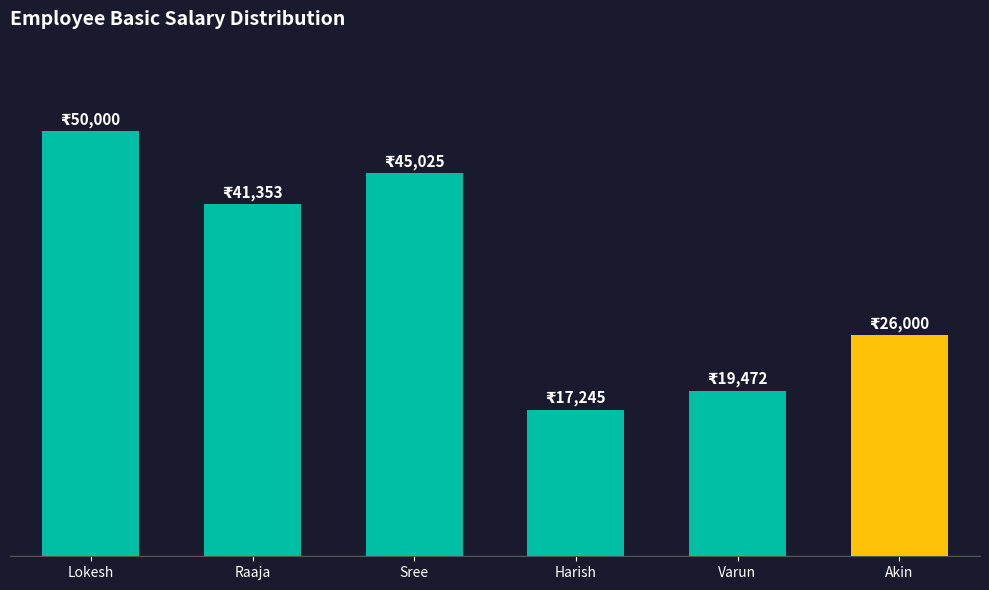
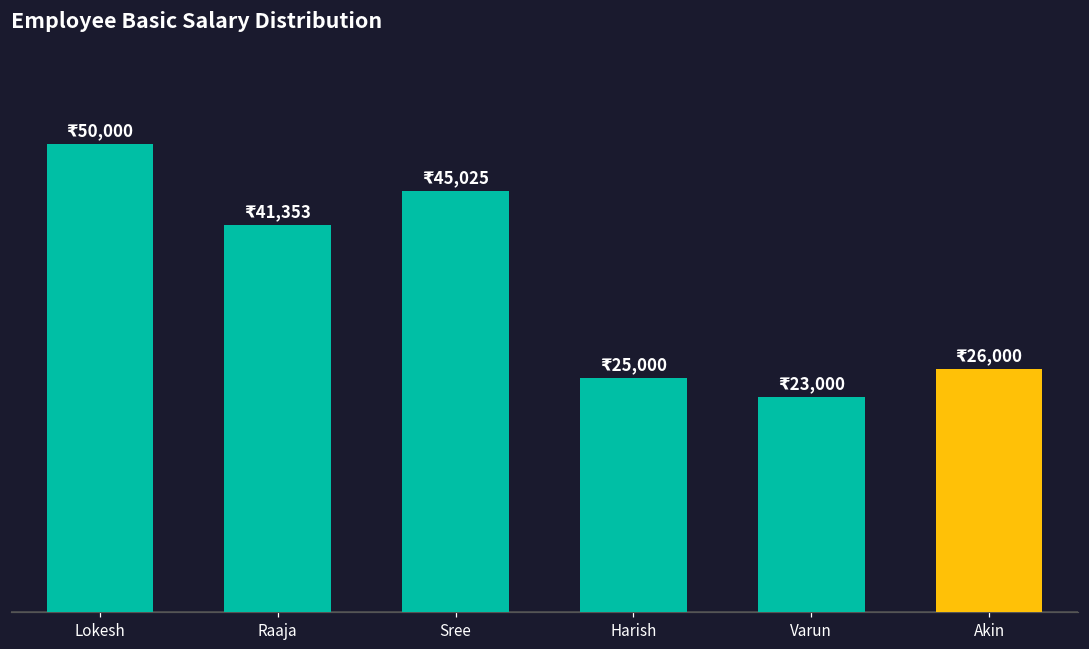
Harish: 17,245 -> 25,000
Varun: 19,472 -> 23,000
